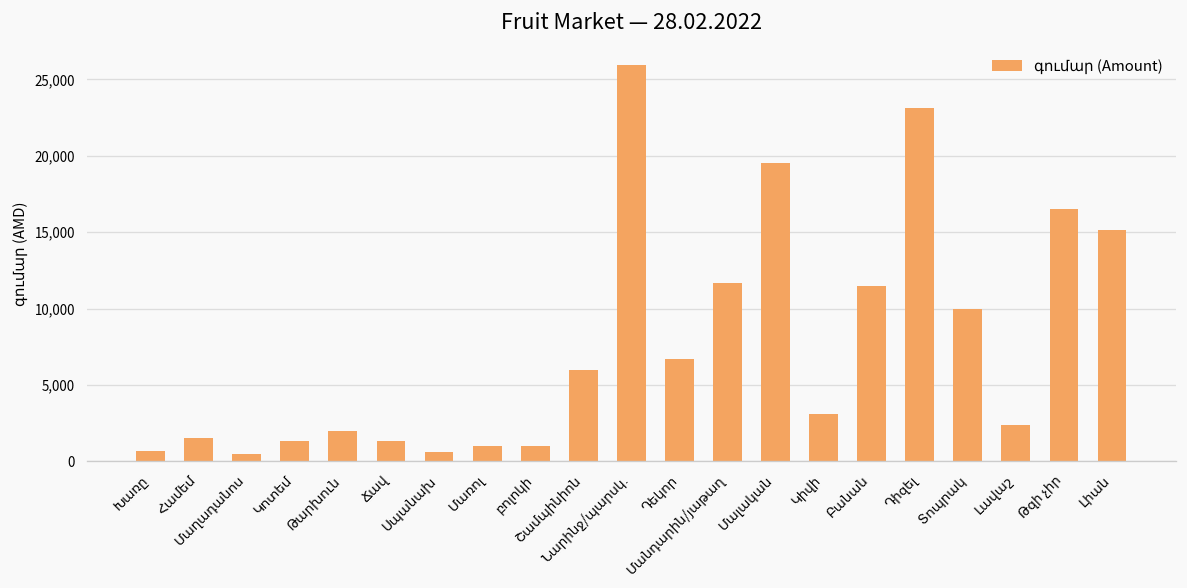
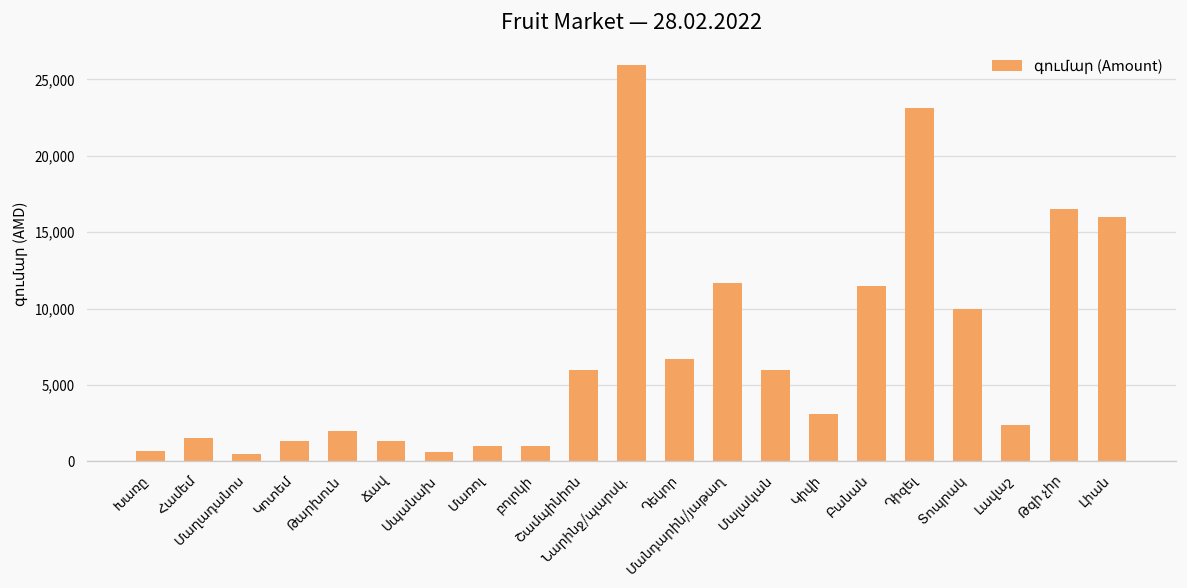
Մալական: 19,500 -> 6,000
Լիան: 15,100 -> 16,000
